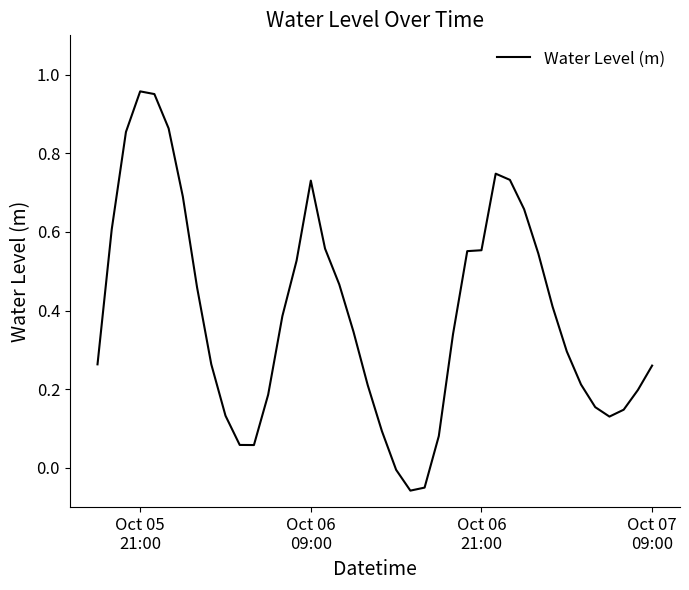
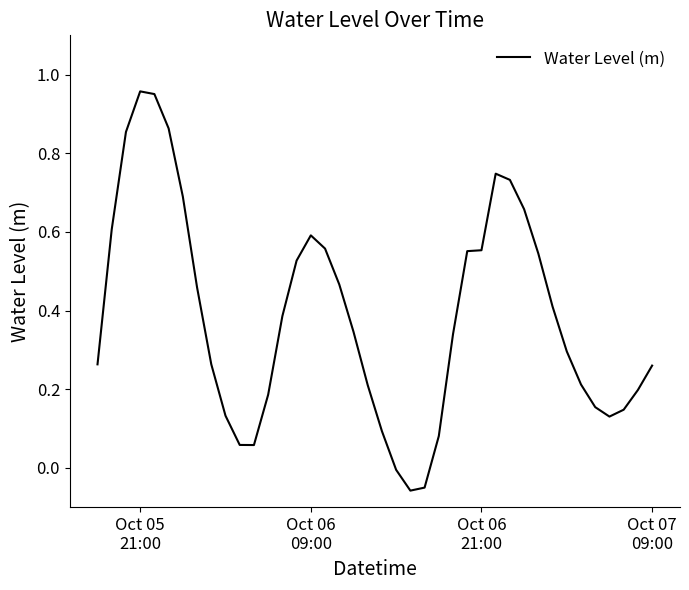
Oct 06 09:00: 0.73 -> 0.59
